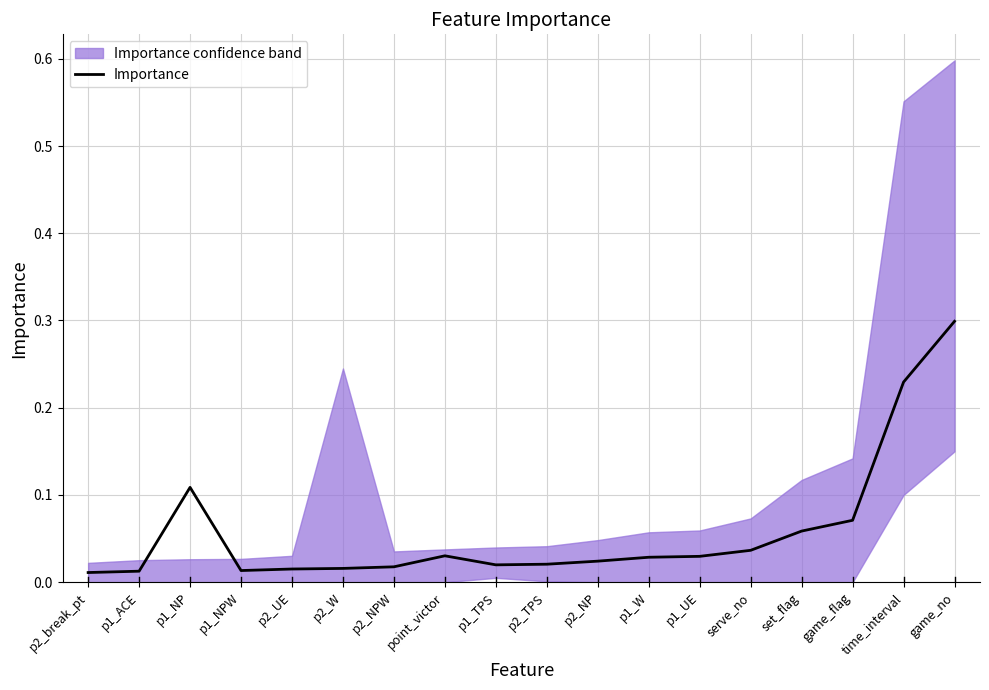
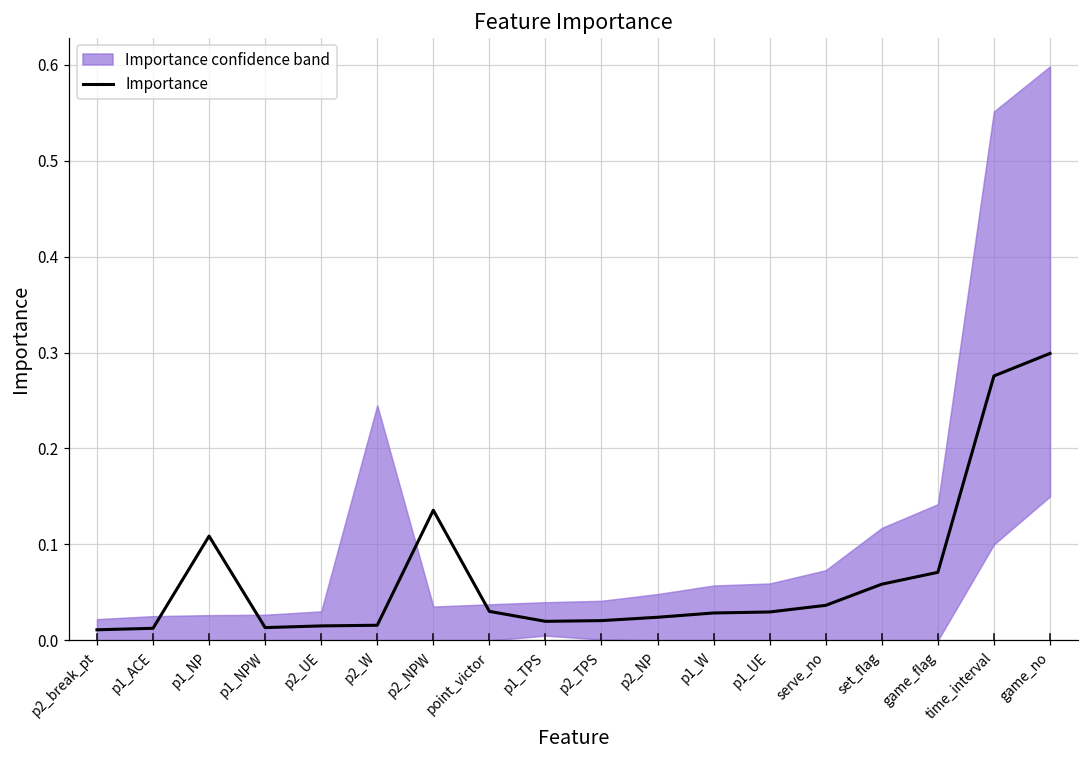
Importance, p2_NPW: 0.02 -> 0.14
Importance, time_interval: 0.23 -> 0.28
